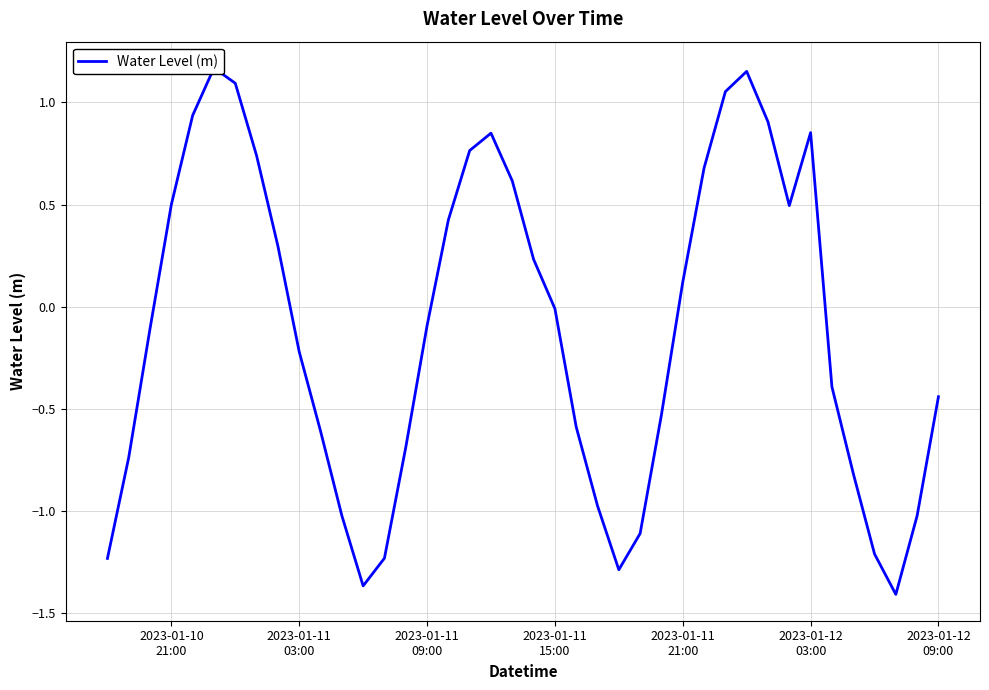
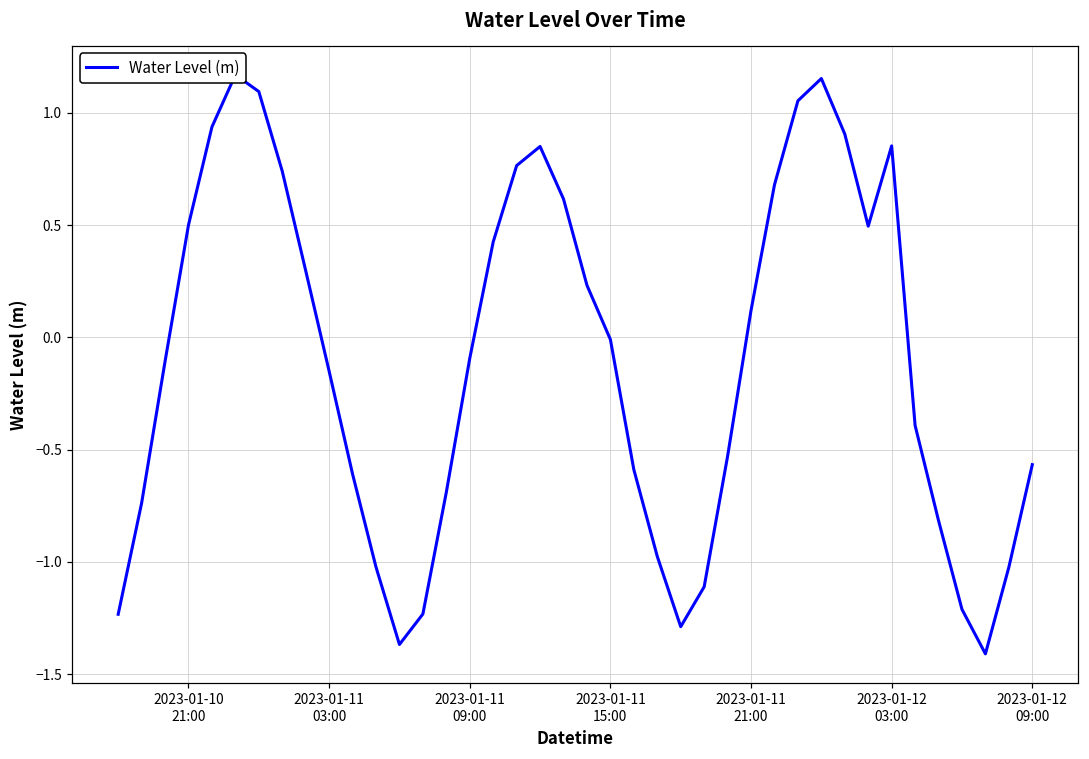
2023-01-11 03:00: -0.22 -> -0.15
2023-01-12 09:00: -0.44 -> -0.57
